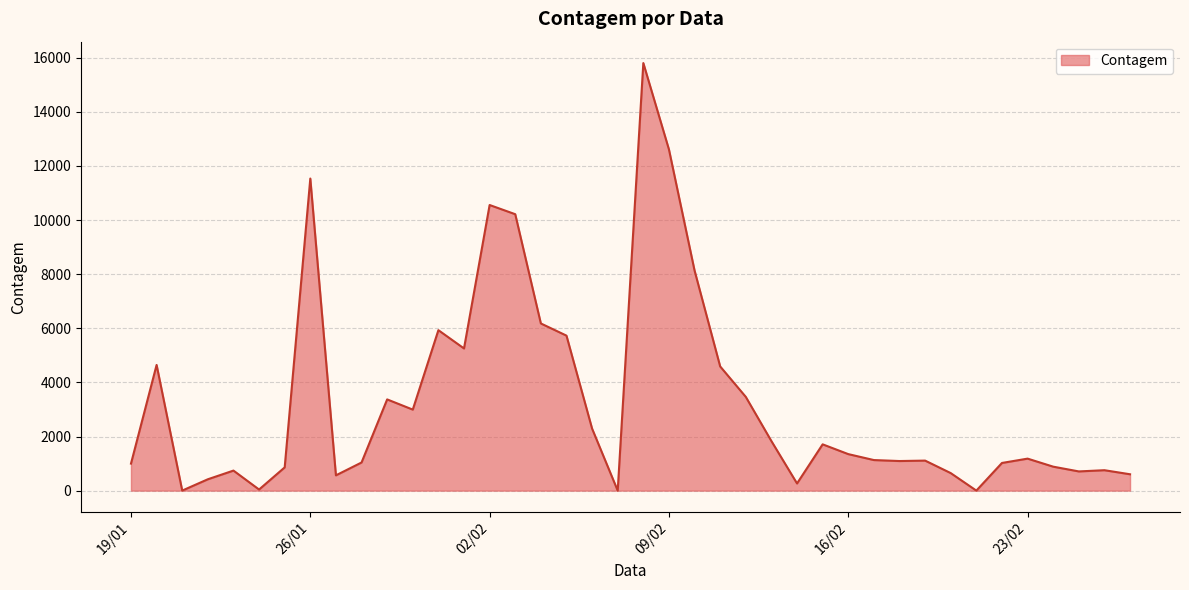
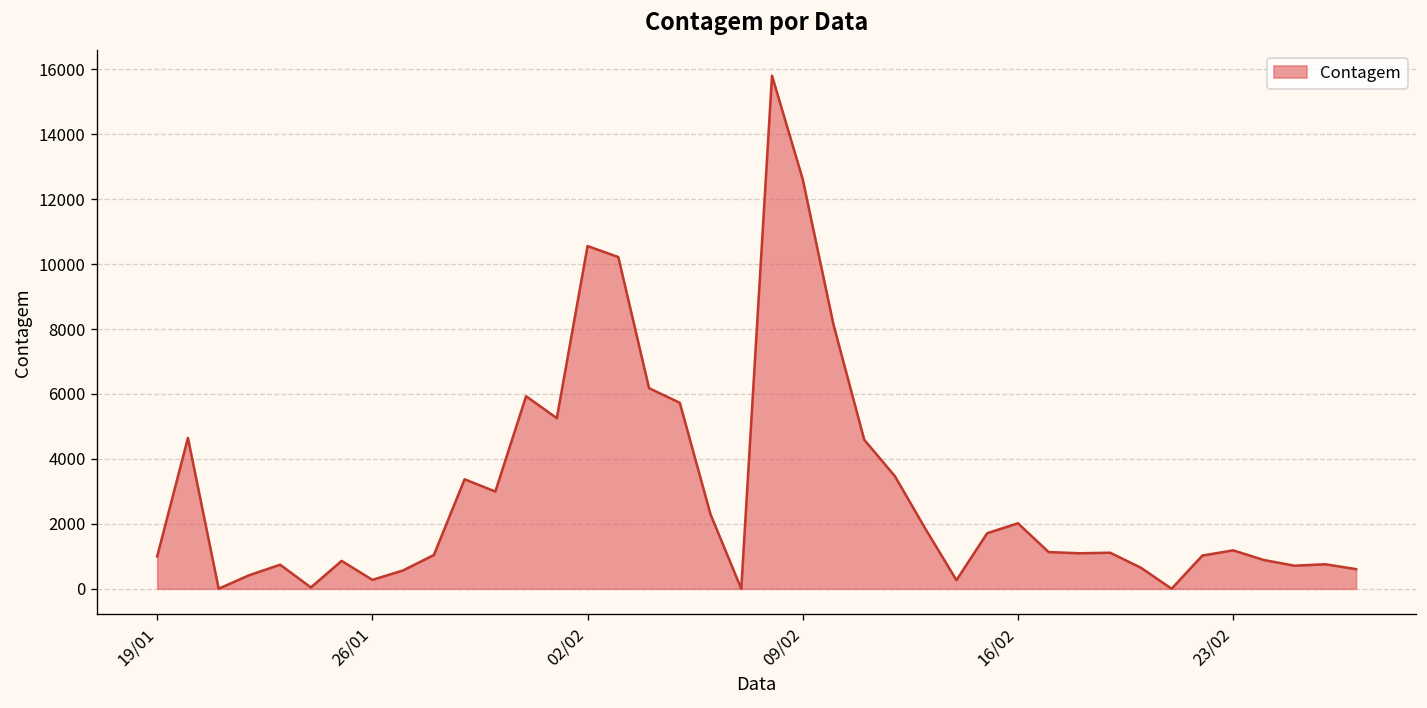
26/01: 11500 -> 300
16/02: 1400 -> 2000
